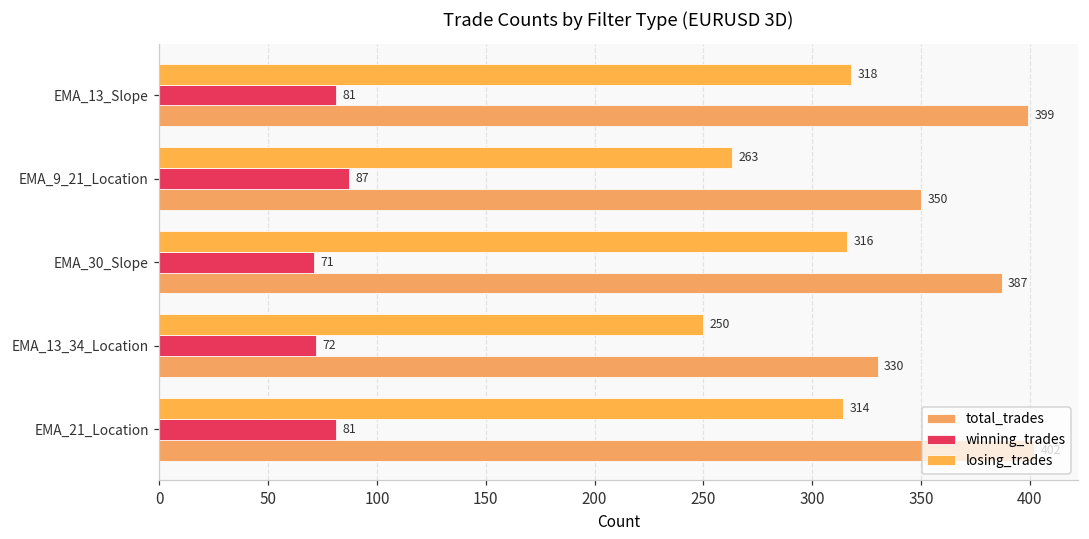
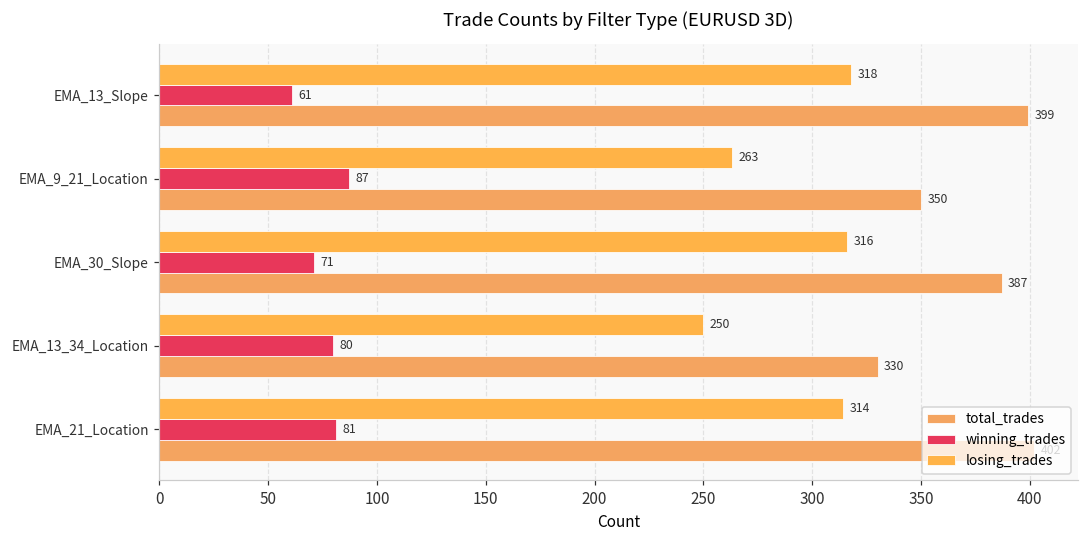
winning_trades, EMA_13_Slope: 81 -> 61
winning_trades, EMA_13_34_Location: 72 -> 80
